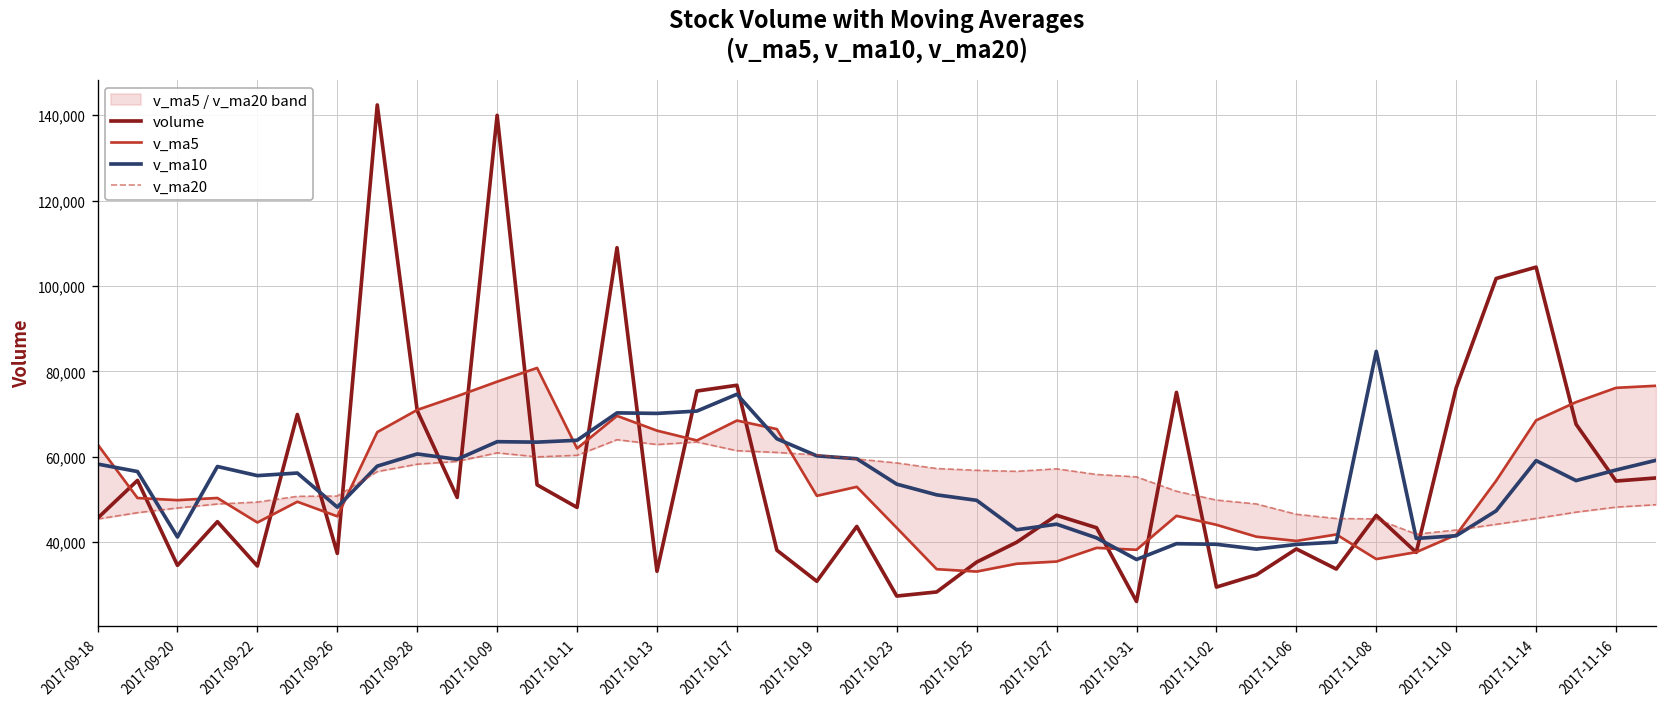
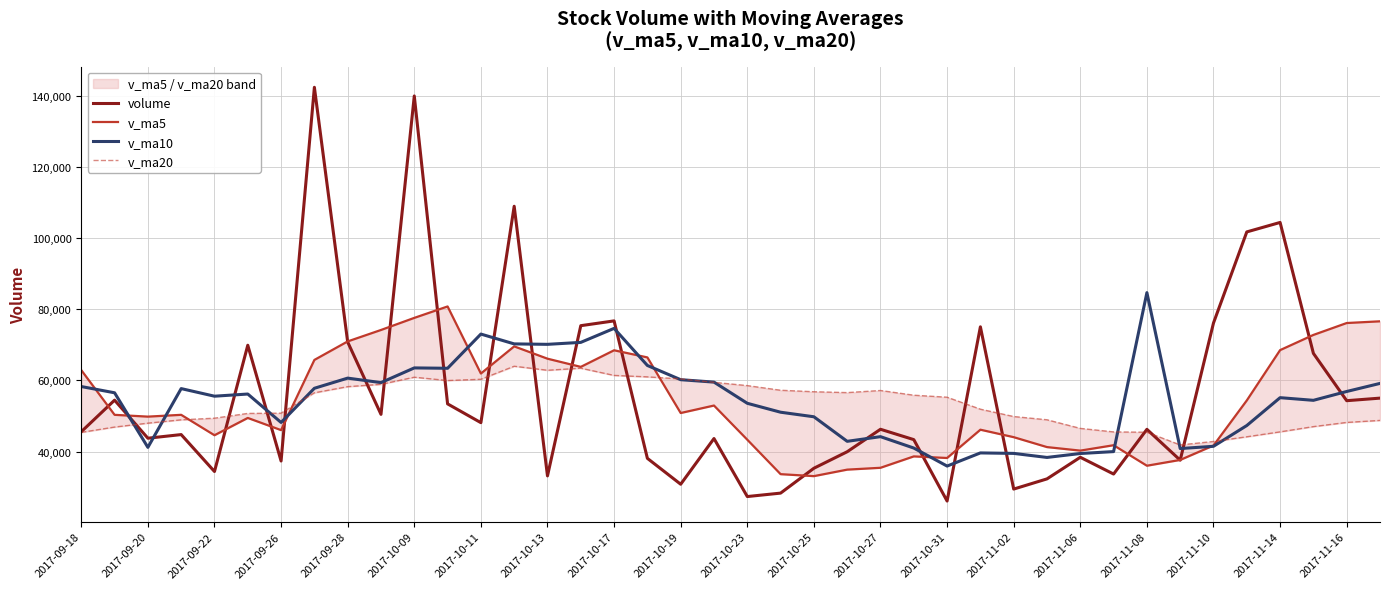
volume, 2017-09-20: 35,000 -> 44,000
v_ma10, 2017-10-11: 64,000 -> 73,000
v_ma10, 2017-11-14: 59,000 -> 55,000
